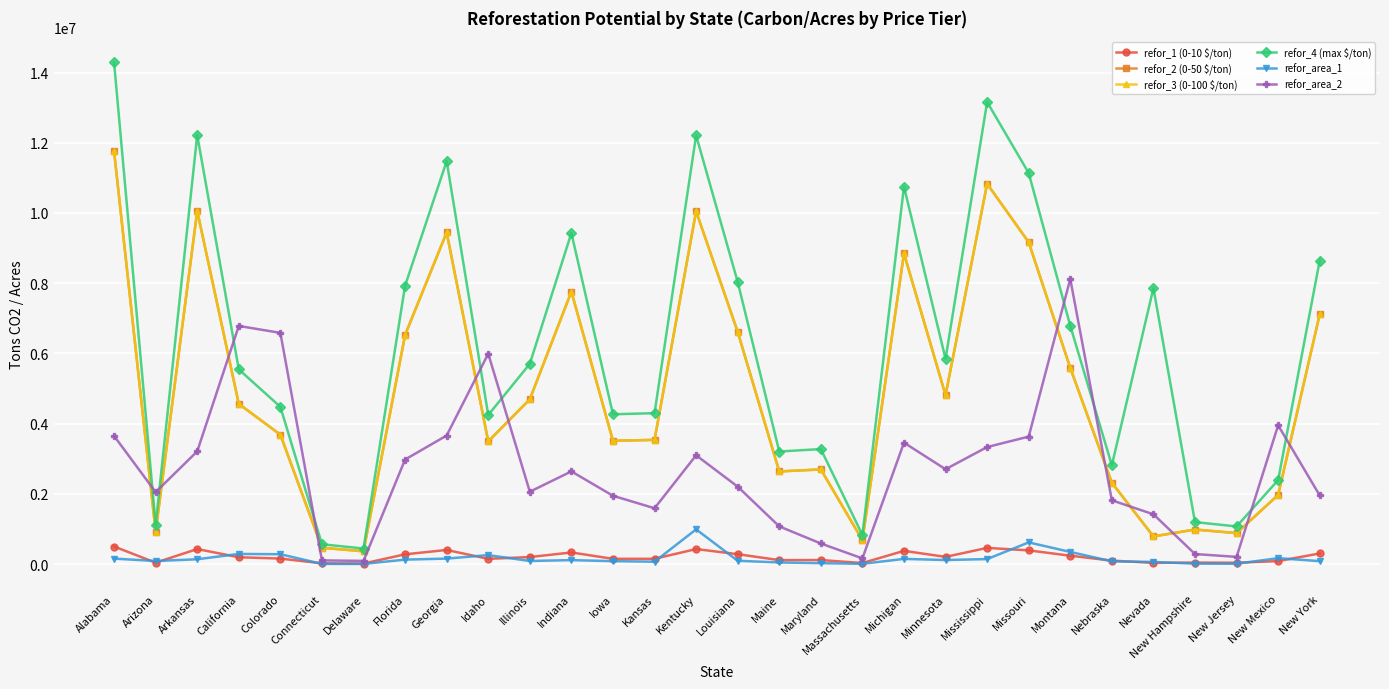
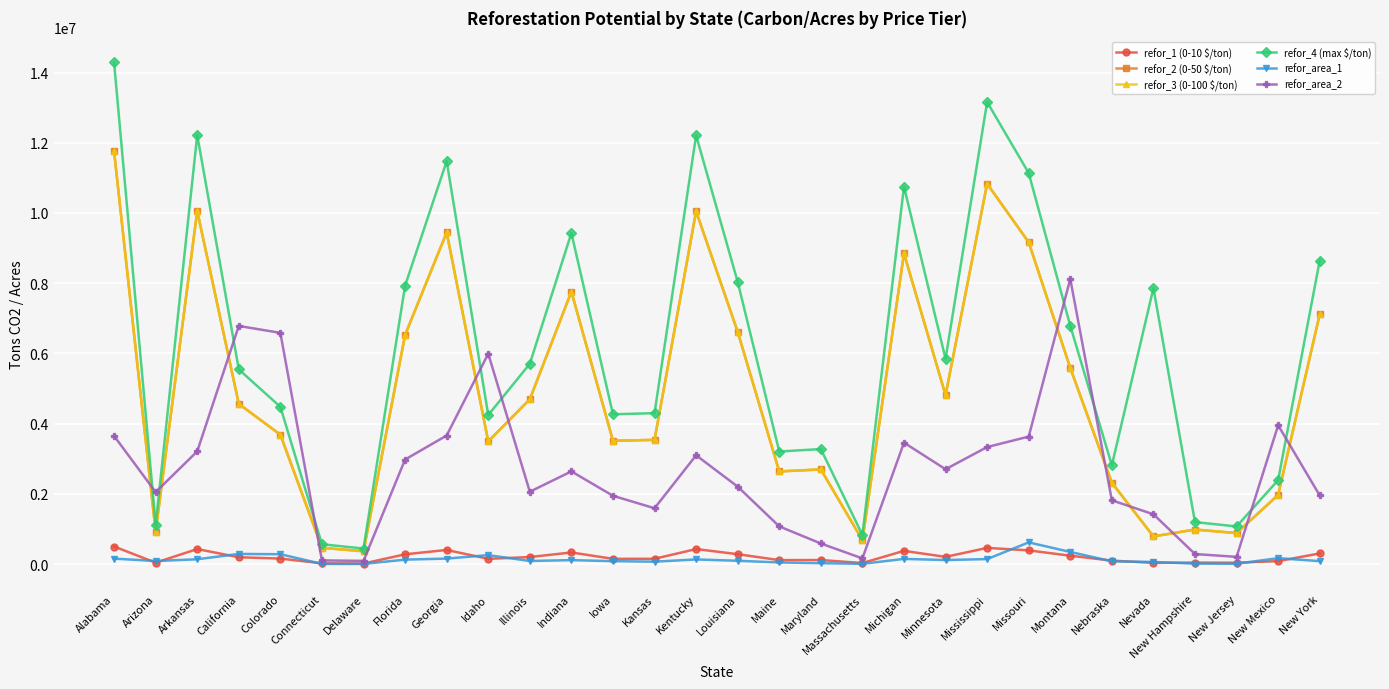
refor_area_1, Kentucky: 1000000 -> 100000
